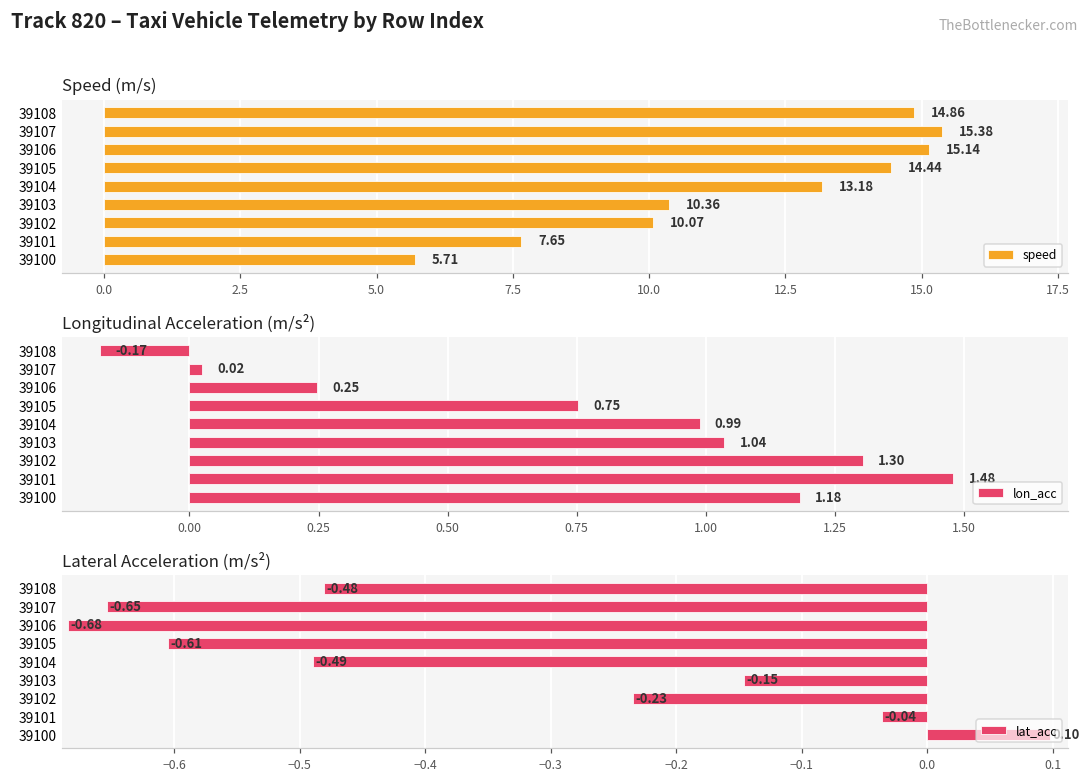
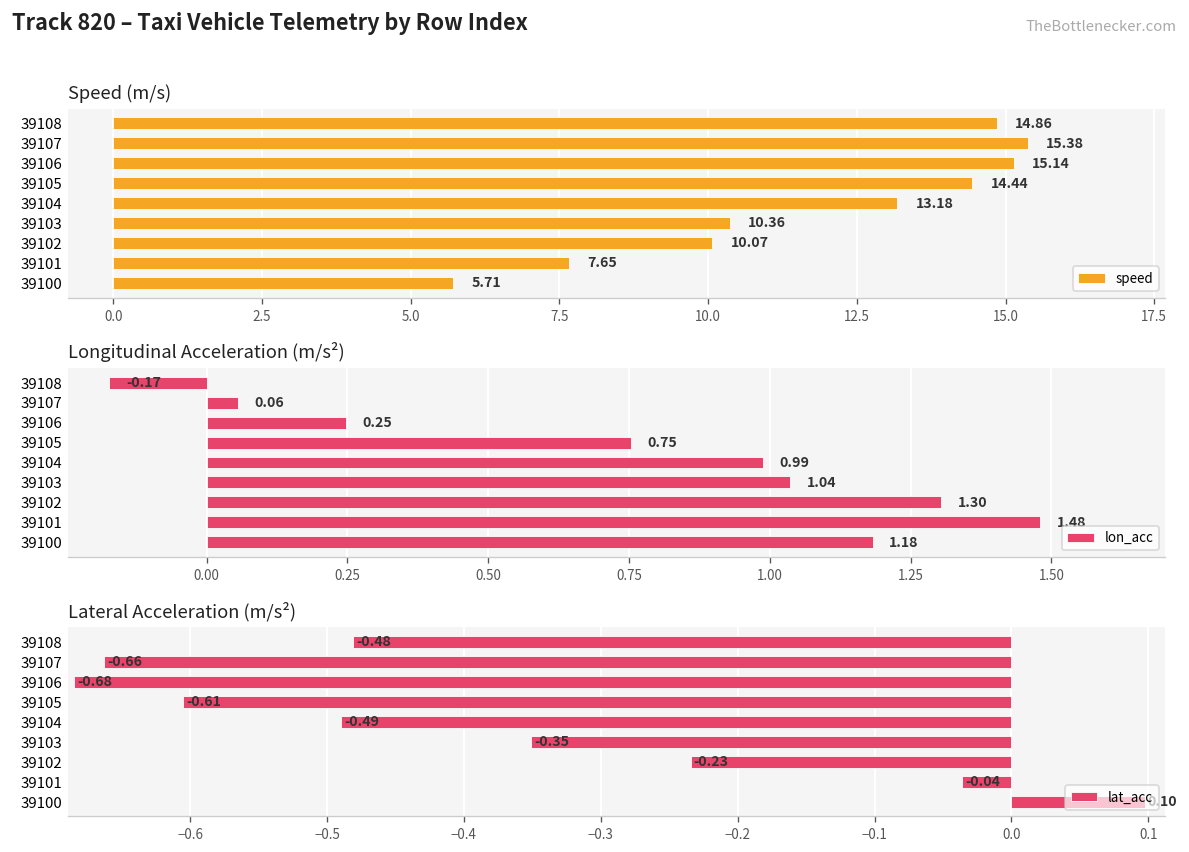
Longitudinal Acceleration (m/s²), 39107: 0.02 -> 0.06
Lateral Acceleration (m/s²), 39107: -0.65 -> -0.66
Lateral Acceleration (m/s²), 39103: -0.15 -> -0.35
